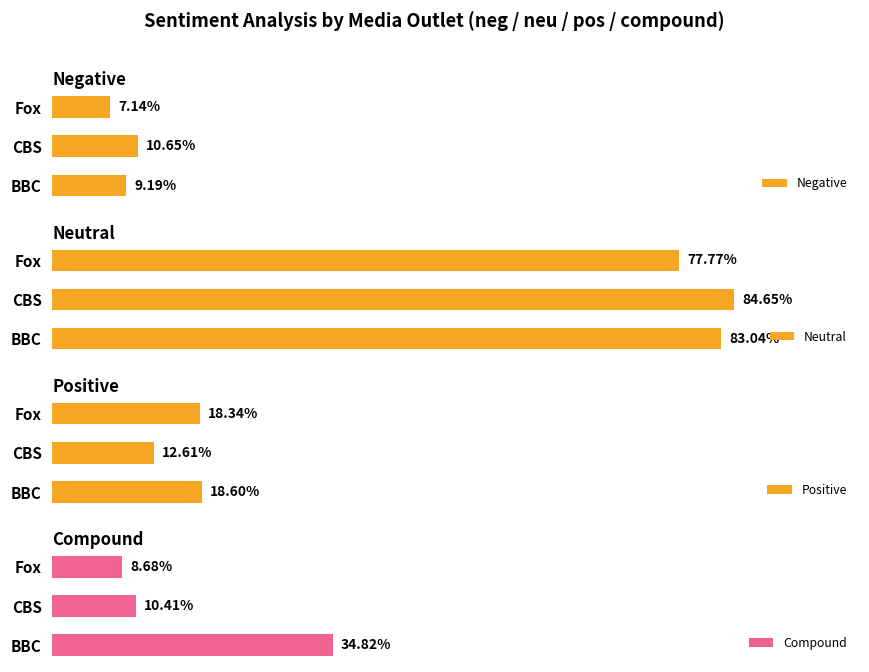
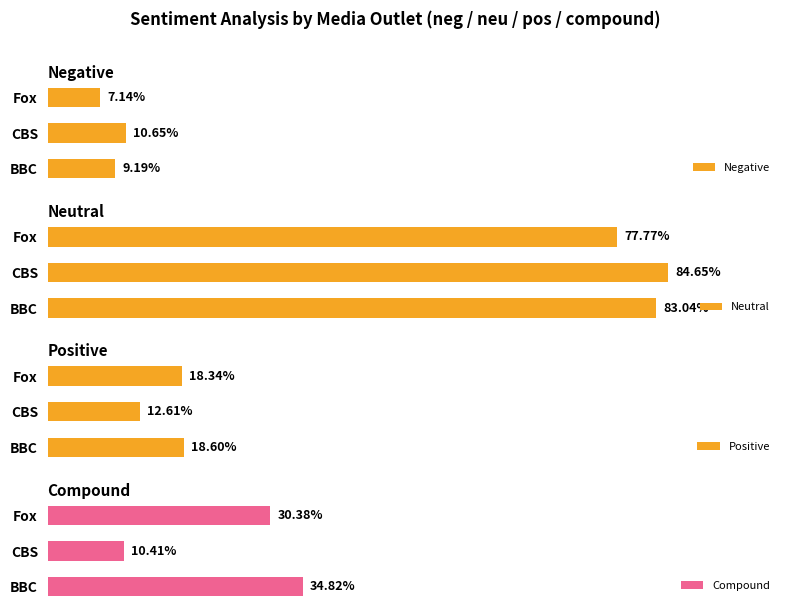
Compound, Fox: 8.68% -> 30.38%
